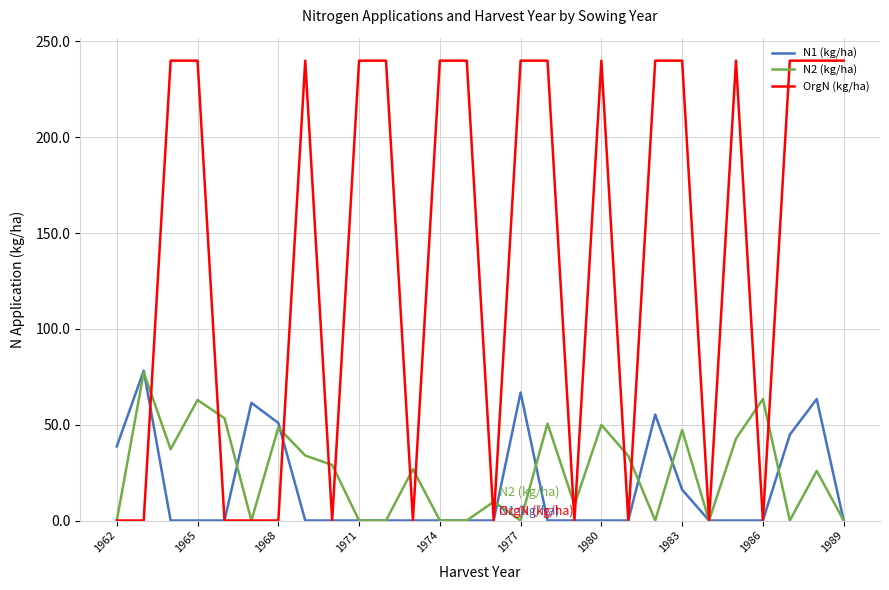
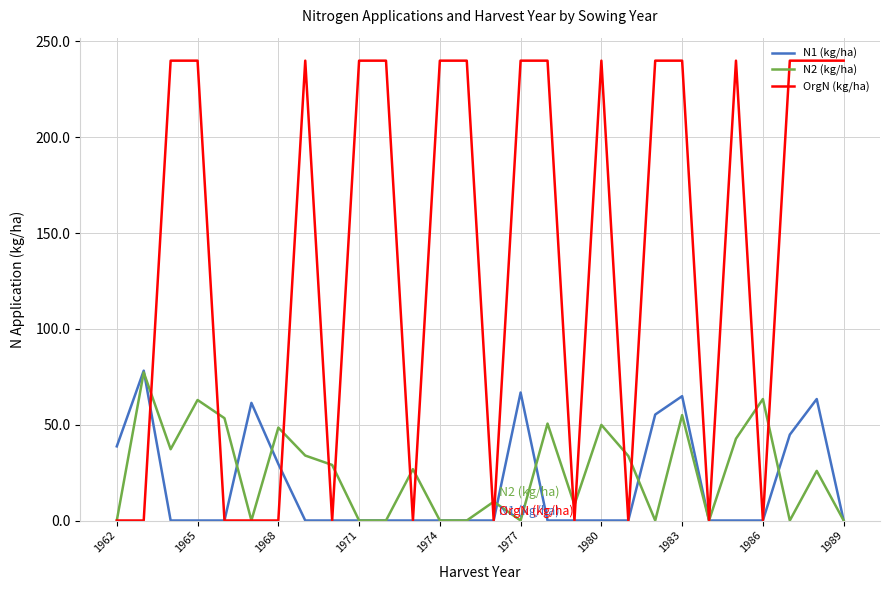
N1 (kg/ha), 1968: 51 -> 30
N1 (kg/ha), 1983: 16 -> 65
N2 (kg/ha), 1983: 47 -> 55
